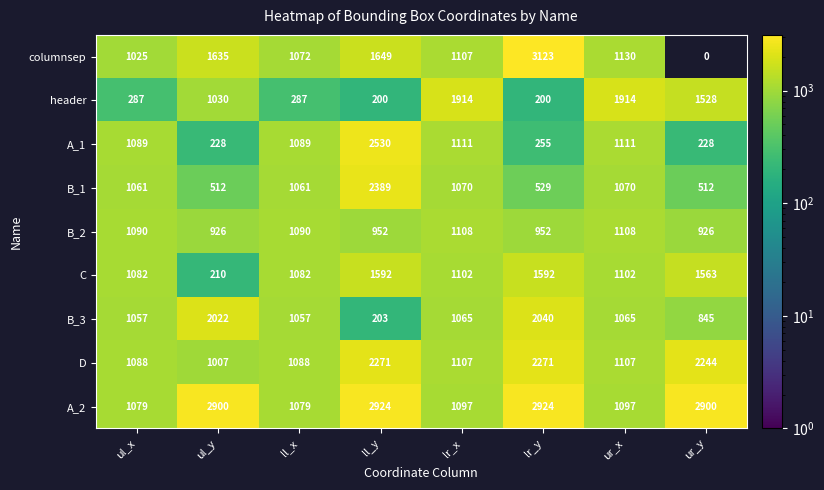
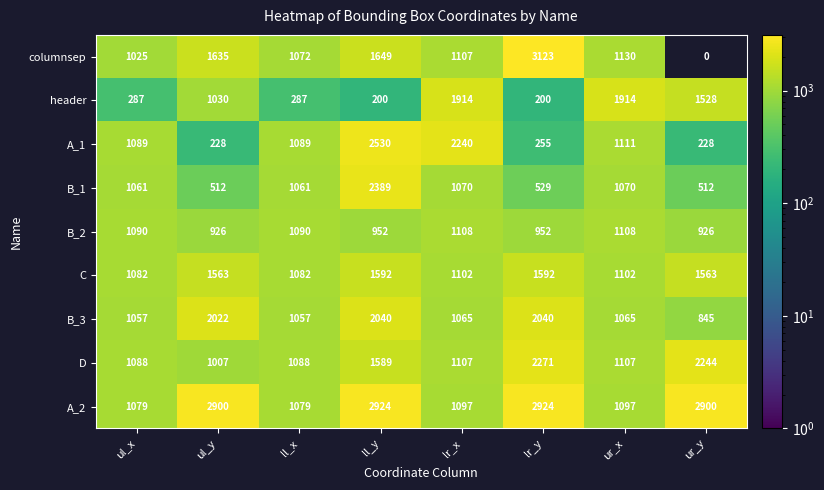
A_1, lr_x: 1111 -> 2240
C, ul_y: 210 -> 1563
B_3, ll_y: 203 -> 2040
D, ll_y: 2271 -> 1589
